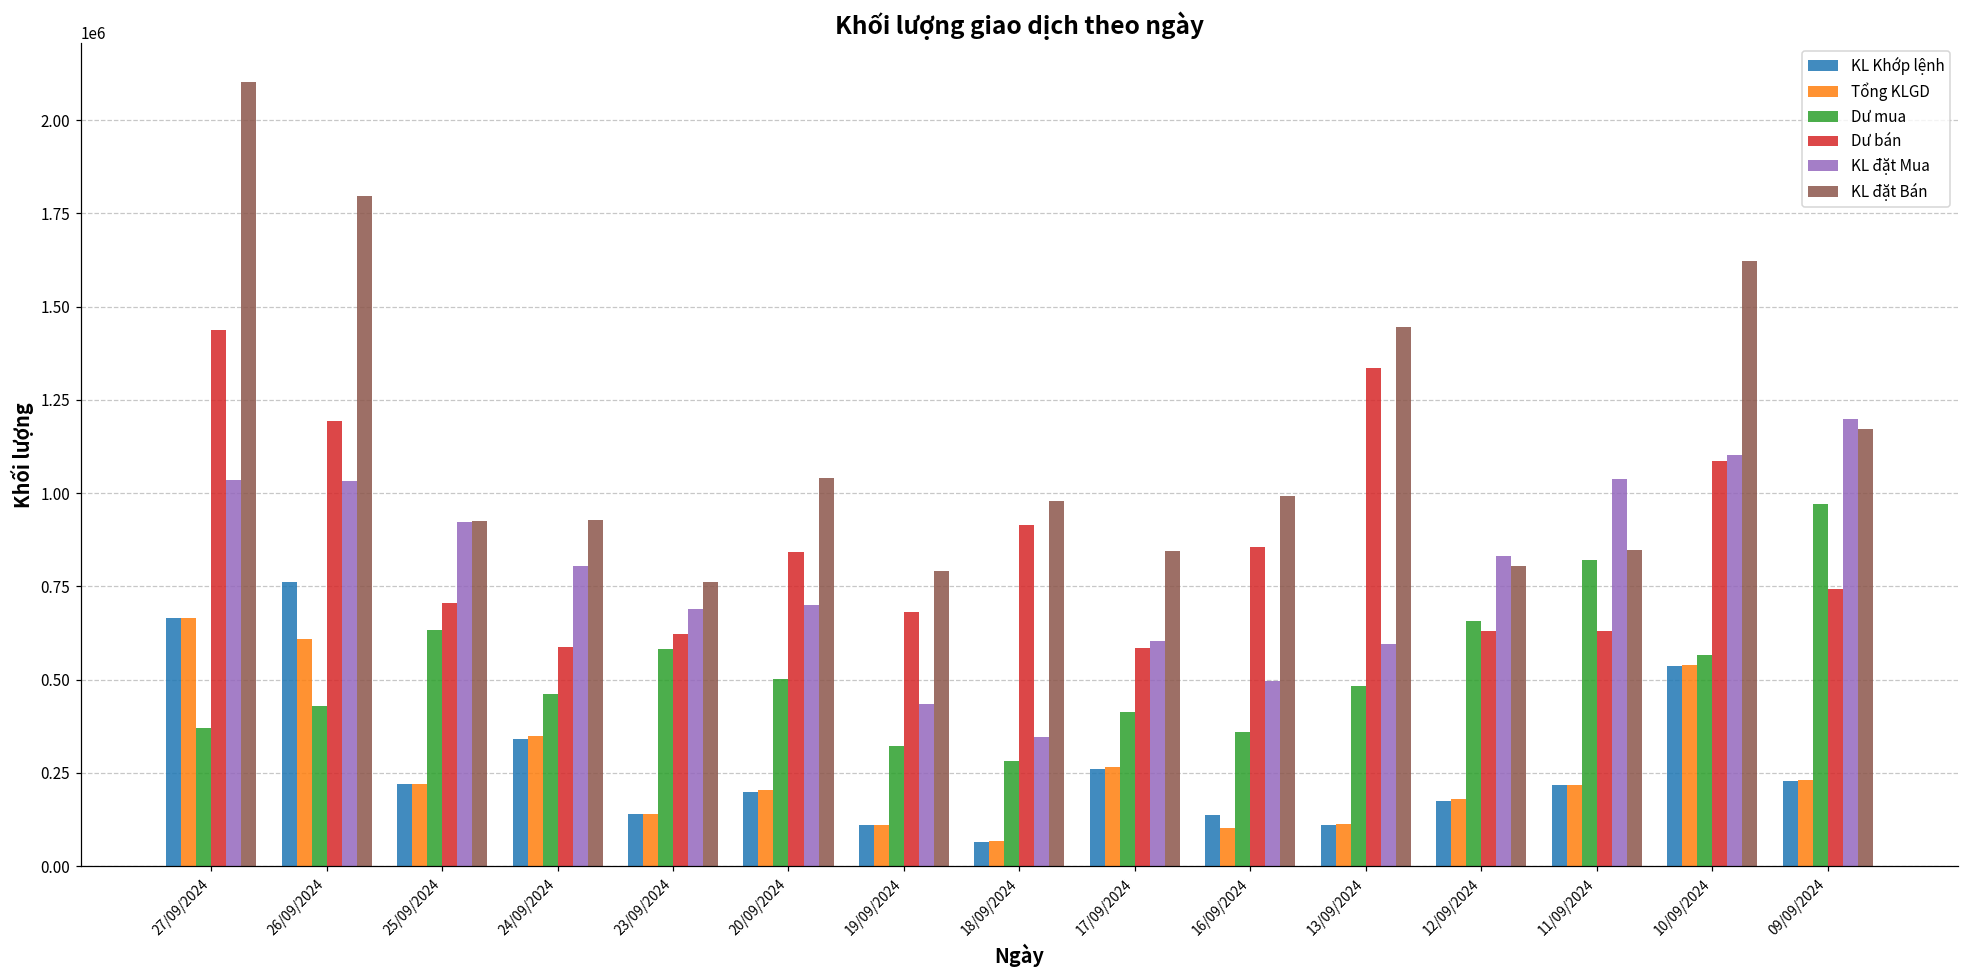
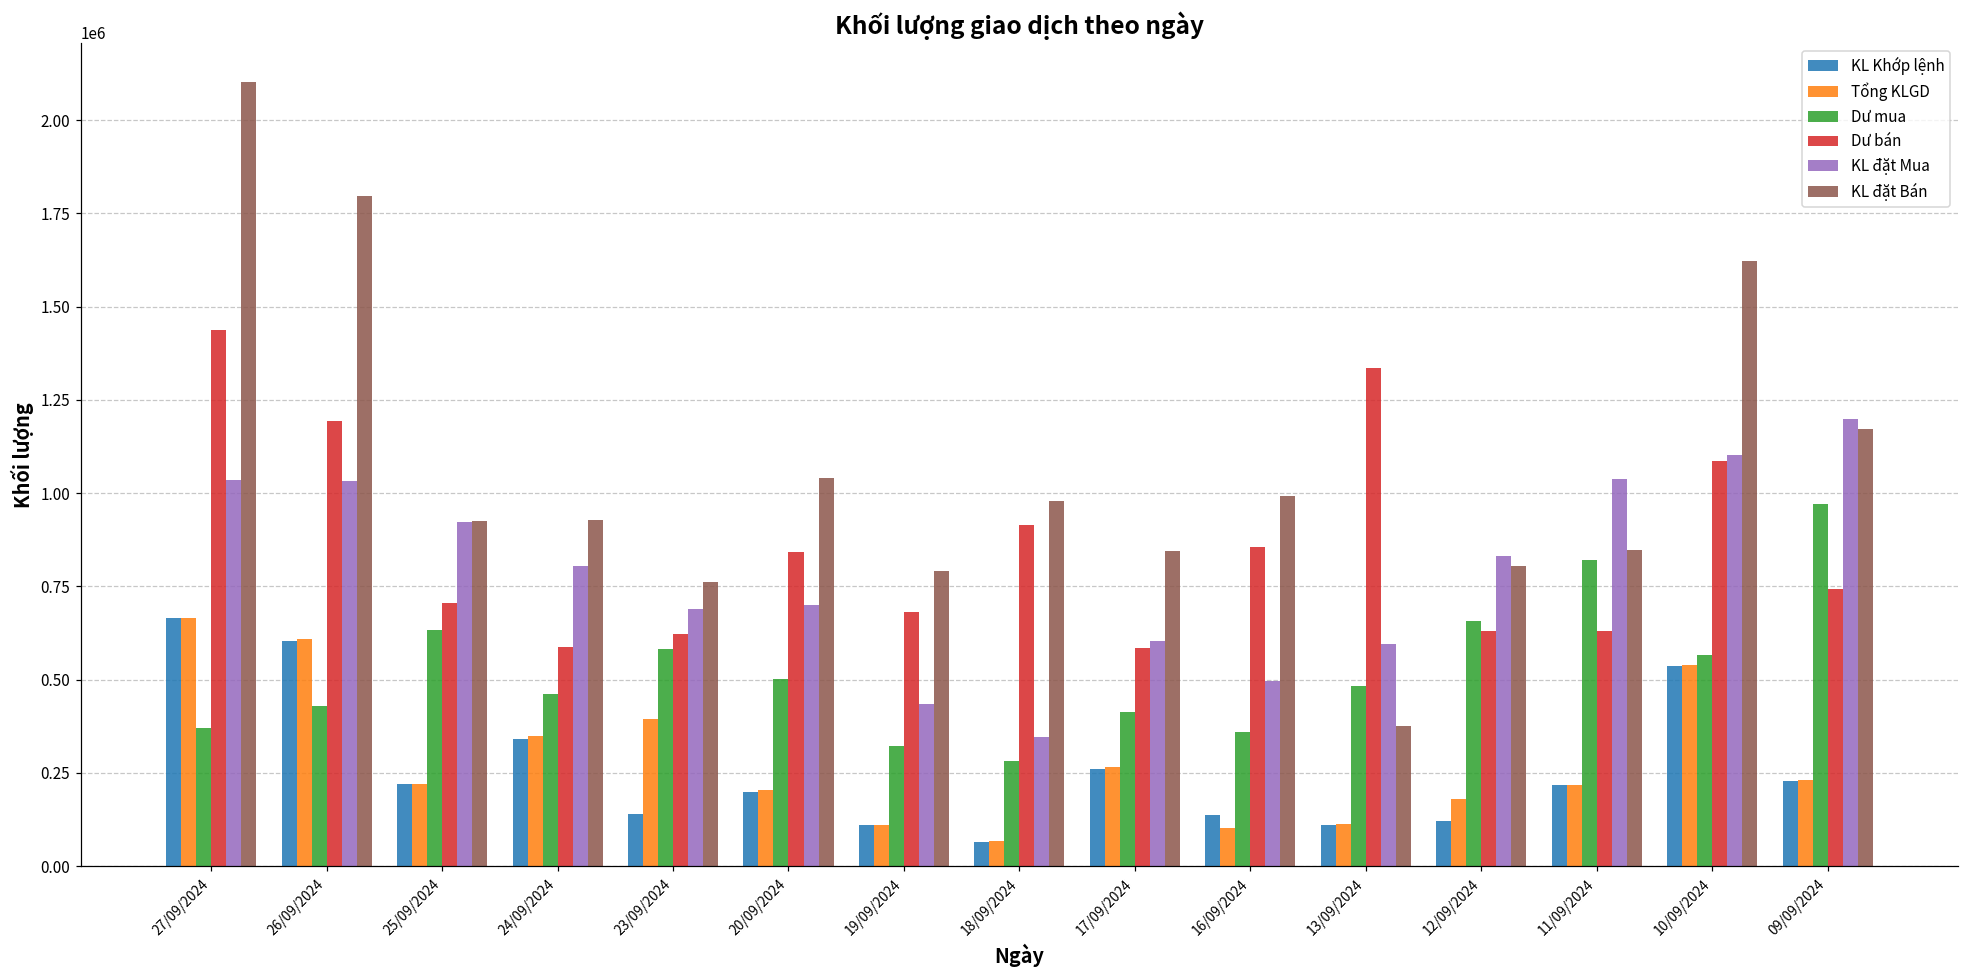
KL Khớp lệnh, 26/09/2024: 760000 -> 600000
Tổng KLGD, 23/09/2024: 140000 -> 390000
KL đặt Bán, 13/09/2024: 1450000 -> 380000
KL Khớp lệnh, 12/09/2024: 180000 -> 120000
